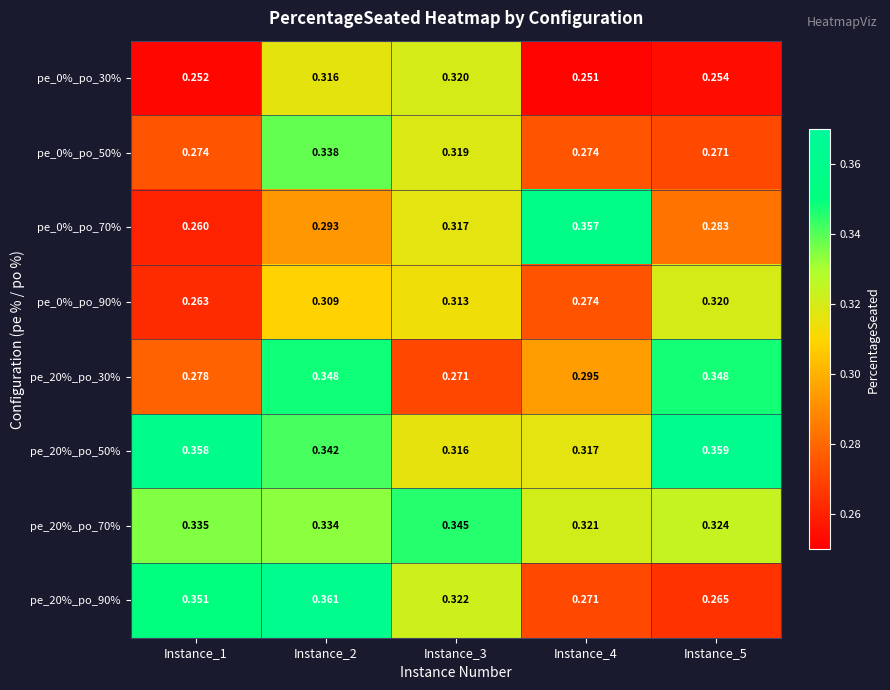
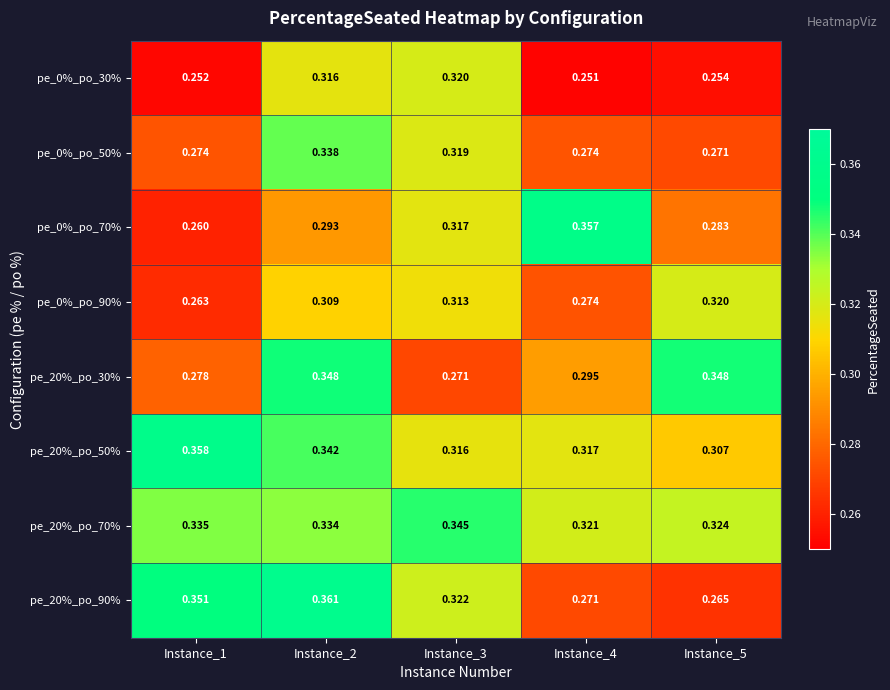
pe_20%_po_50%, Instance_5: 0.359 -> 0.307
